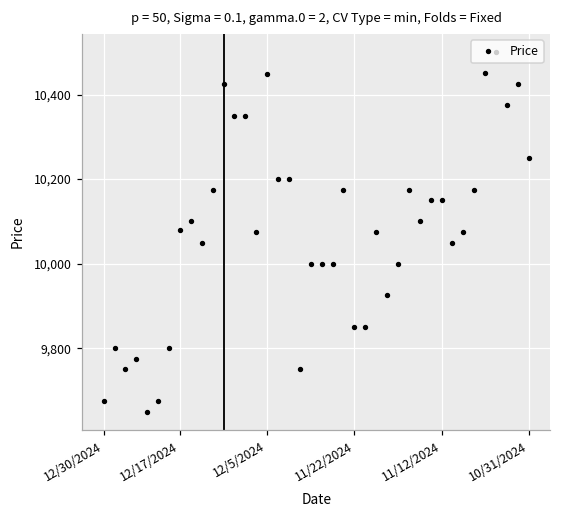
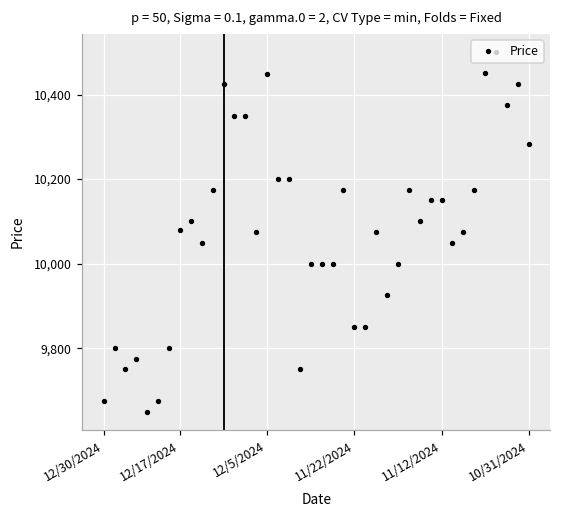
10/31/2024: 10,250 -> 10,280
